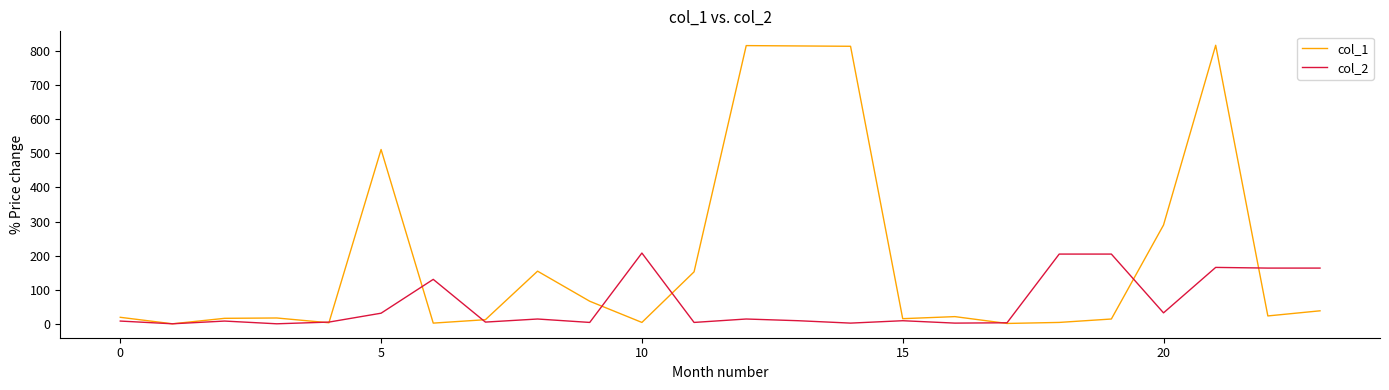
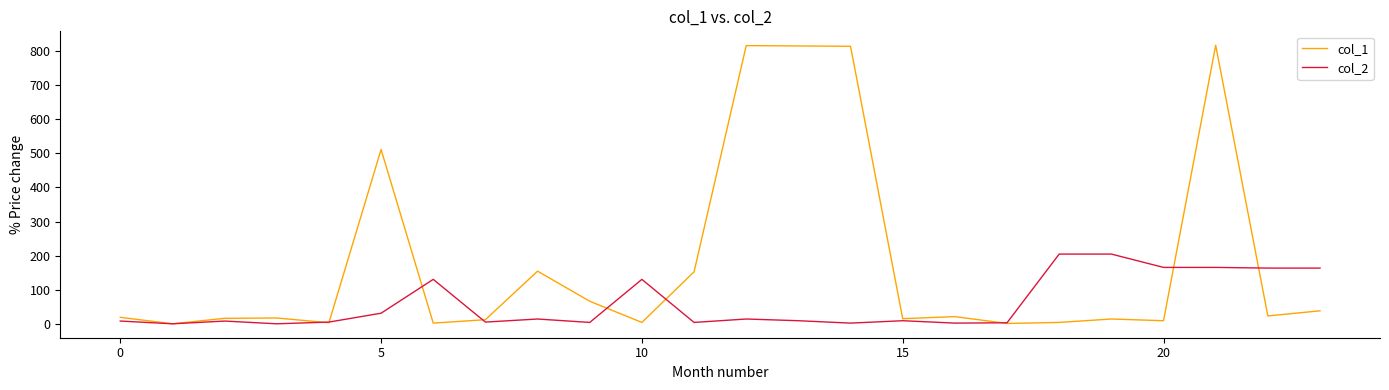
col_2, 10: 210 -> 130
col_1, 20: 290 -> 10
col_2, 20: 30 -> 170
